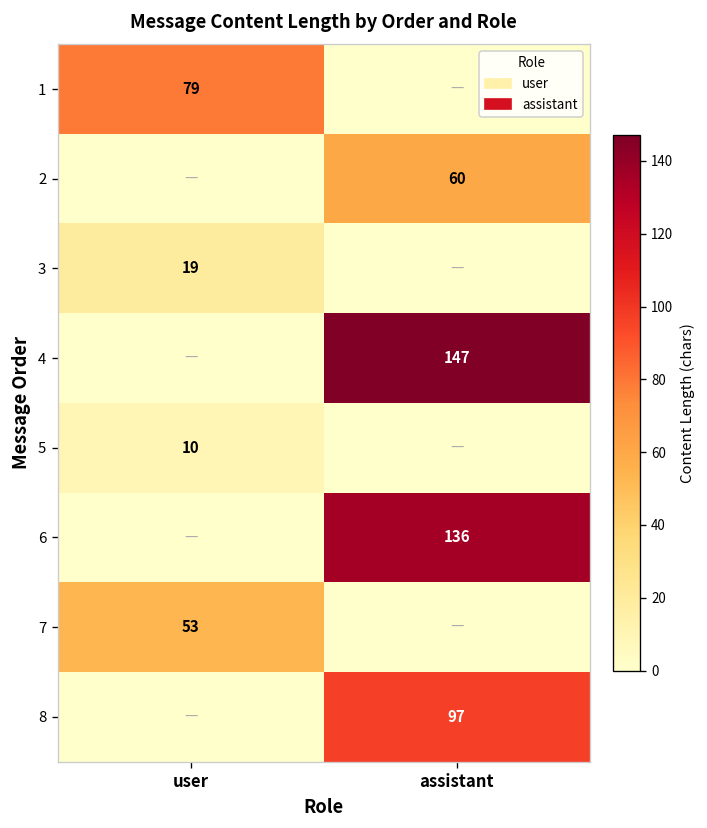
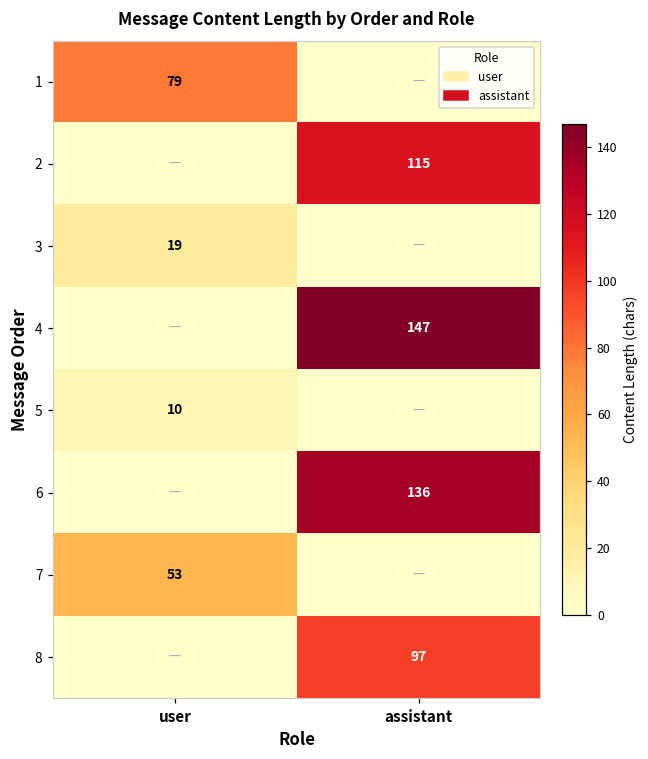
2, assistant: 60 -> 115
